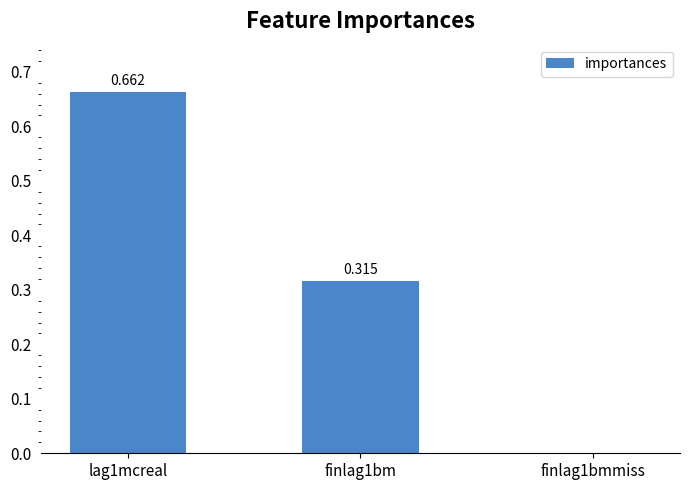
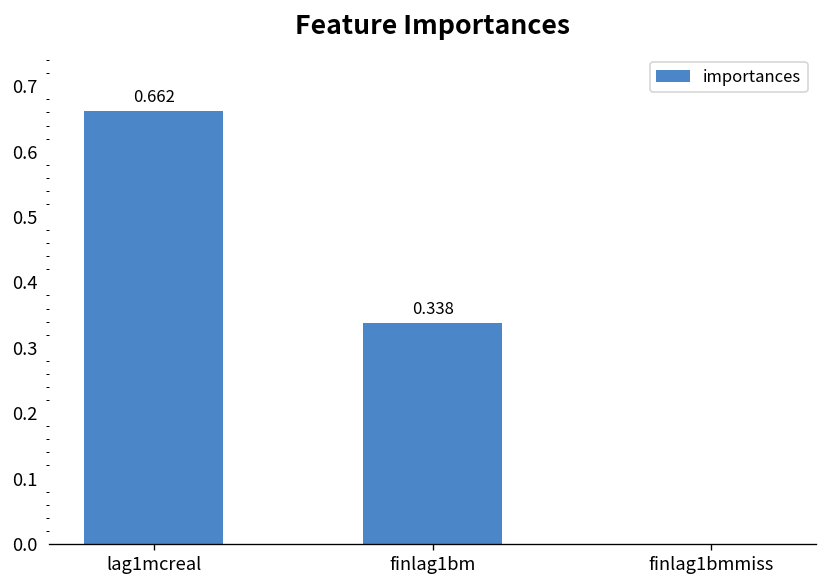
finlag1bm: 0.315 -> 0.338
